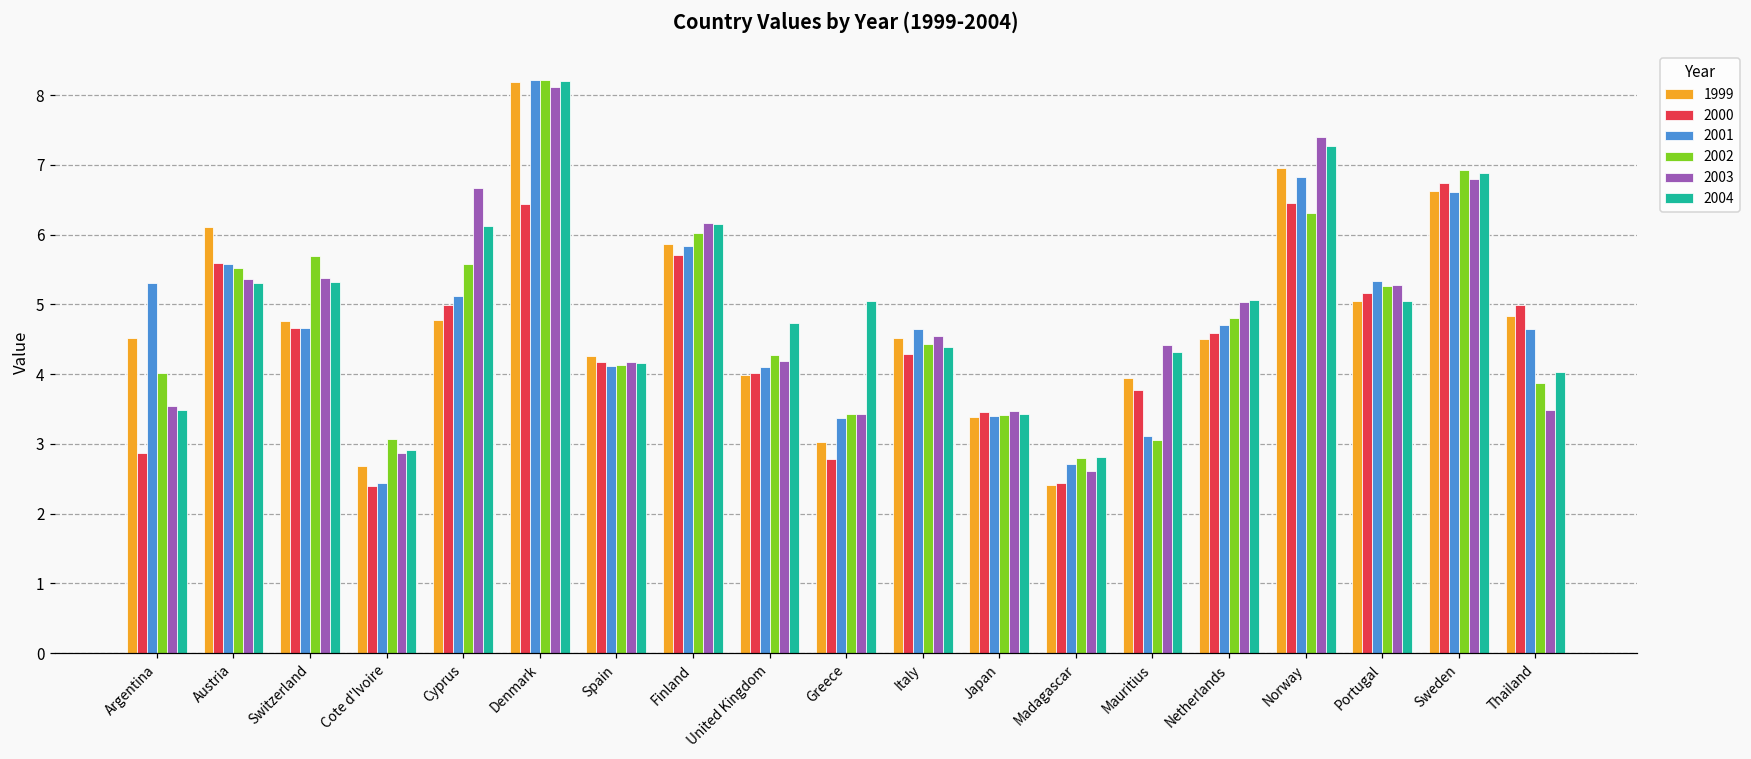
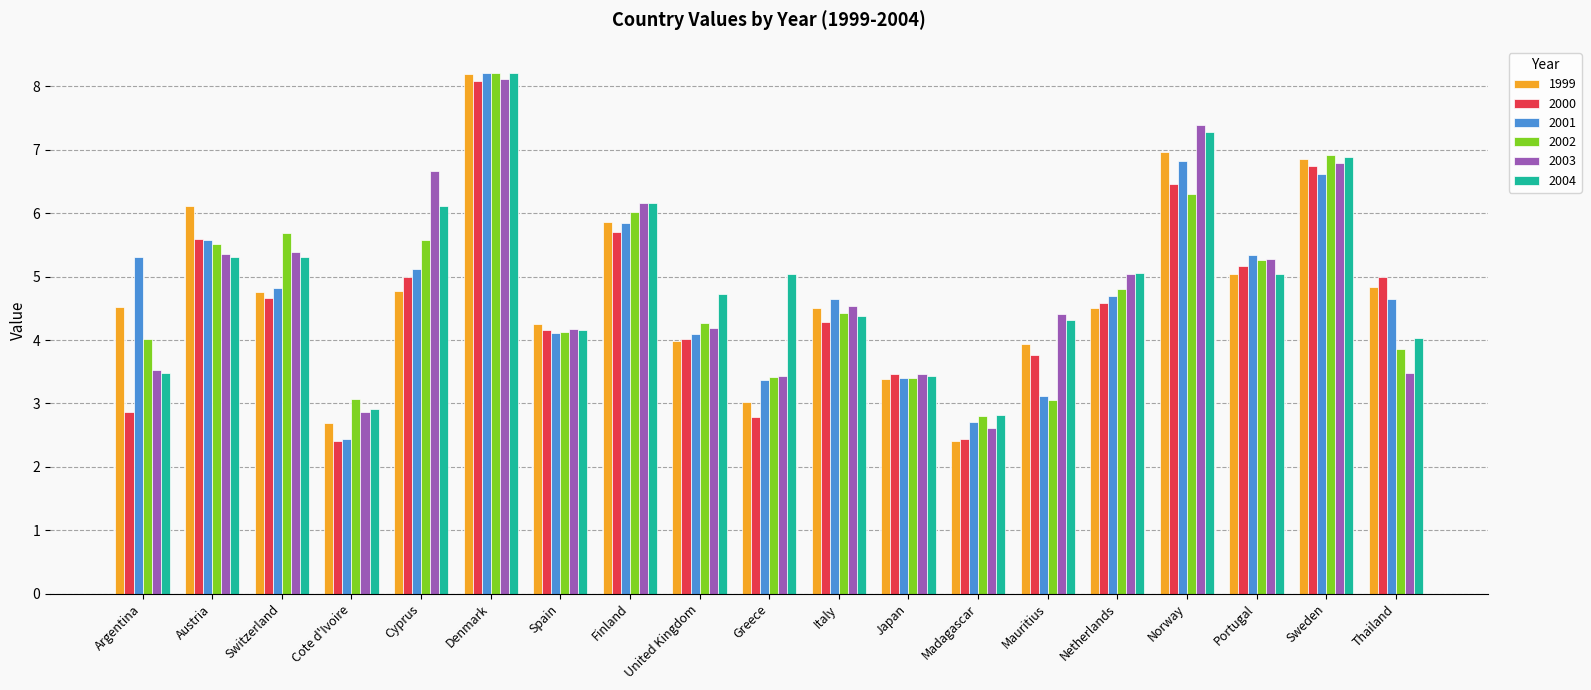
2001, Switzerland: 4.7 -> 4.8
2000, Denmark: 6.4 -> 8.1
1999, Sweden: 6.6 -> 6.8
